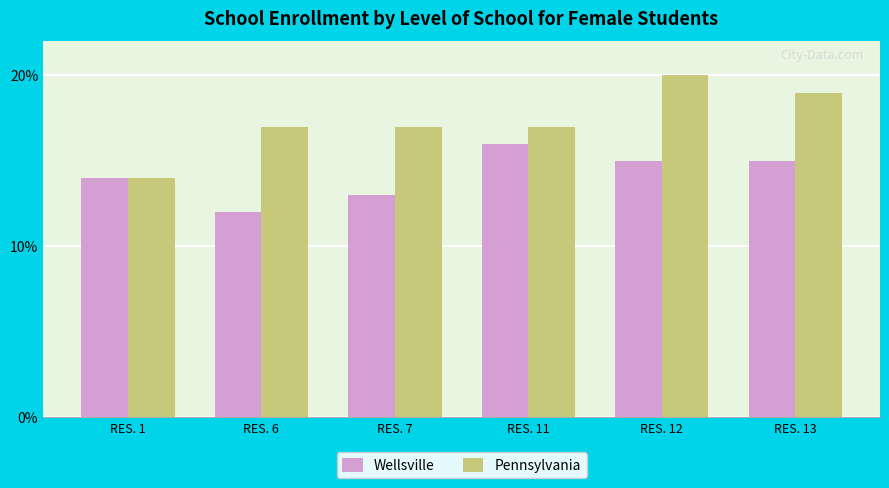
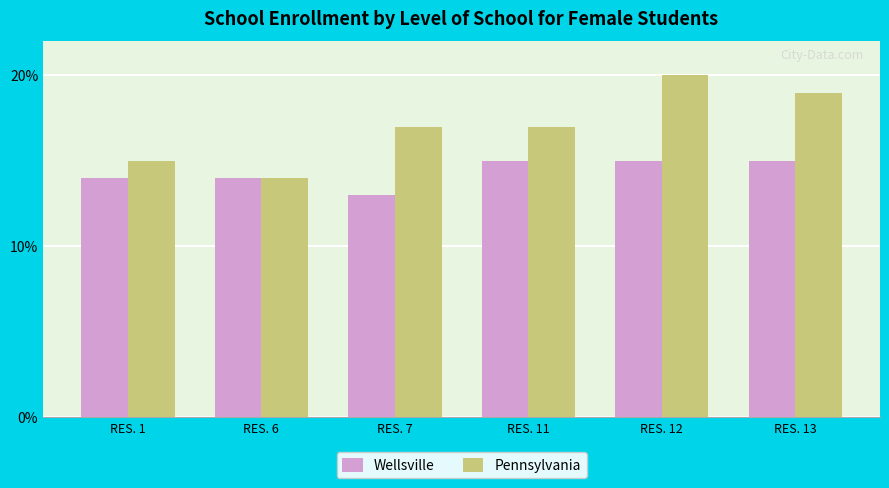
Pennsylvania, RES. 1: 14% -> 15%
Wellsville, RES. 6: 12% -> 14%
Pennsylvania, RES. 6: 17% -> 14%
Wellsville, RES. 11: 16% -> 15%
